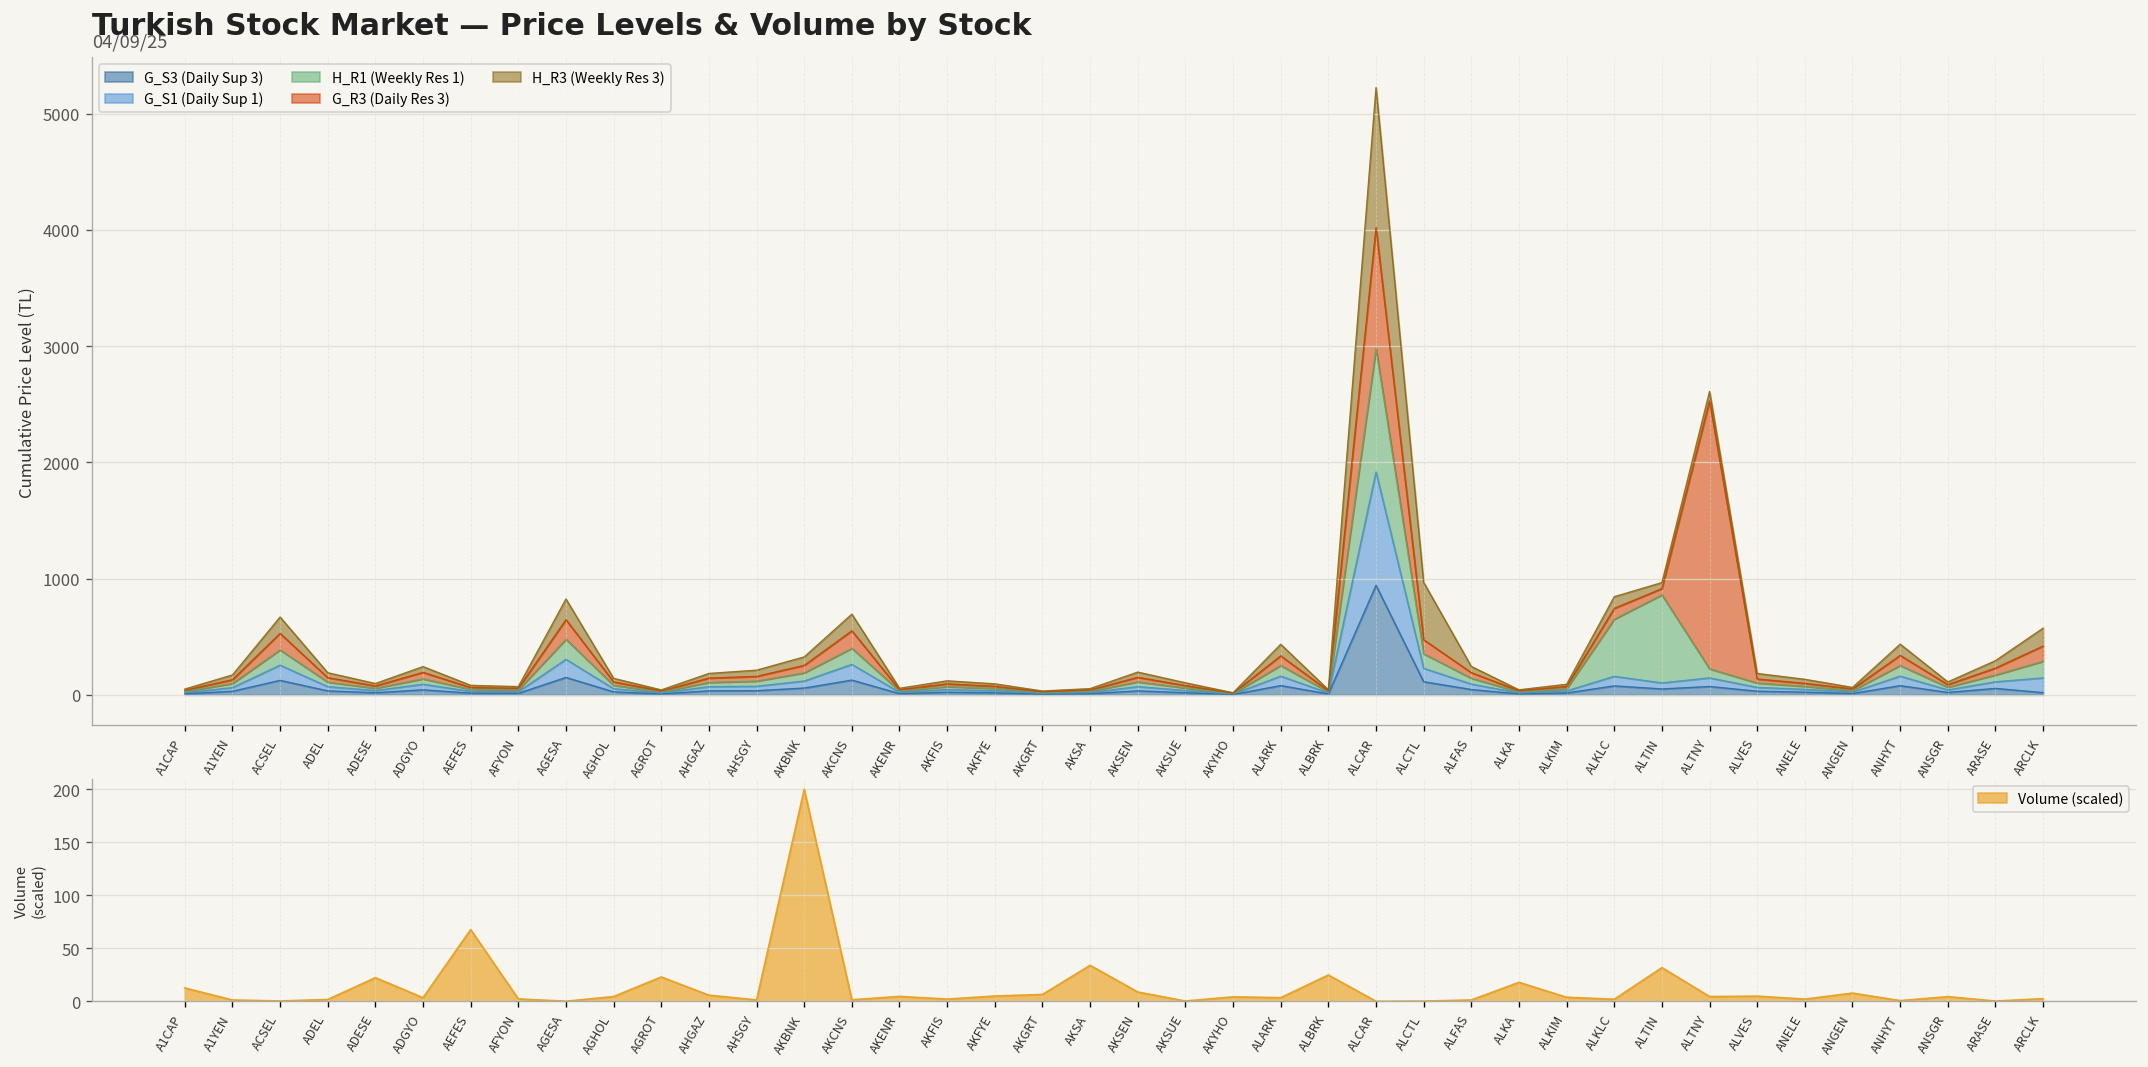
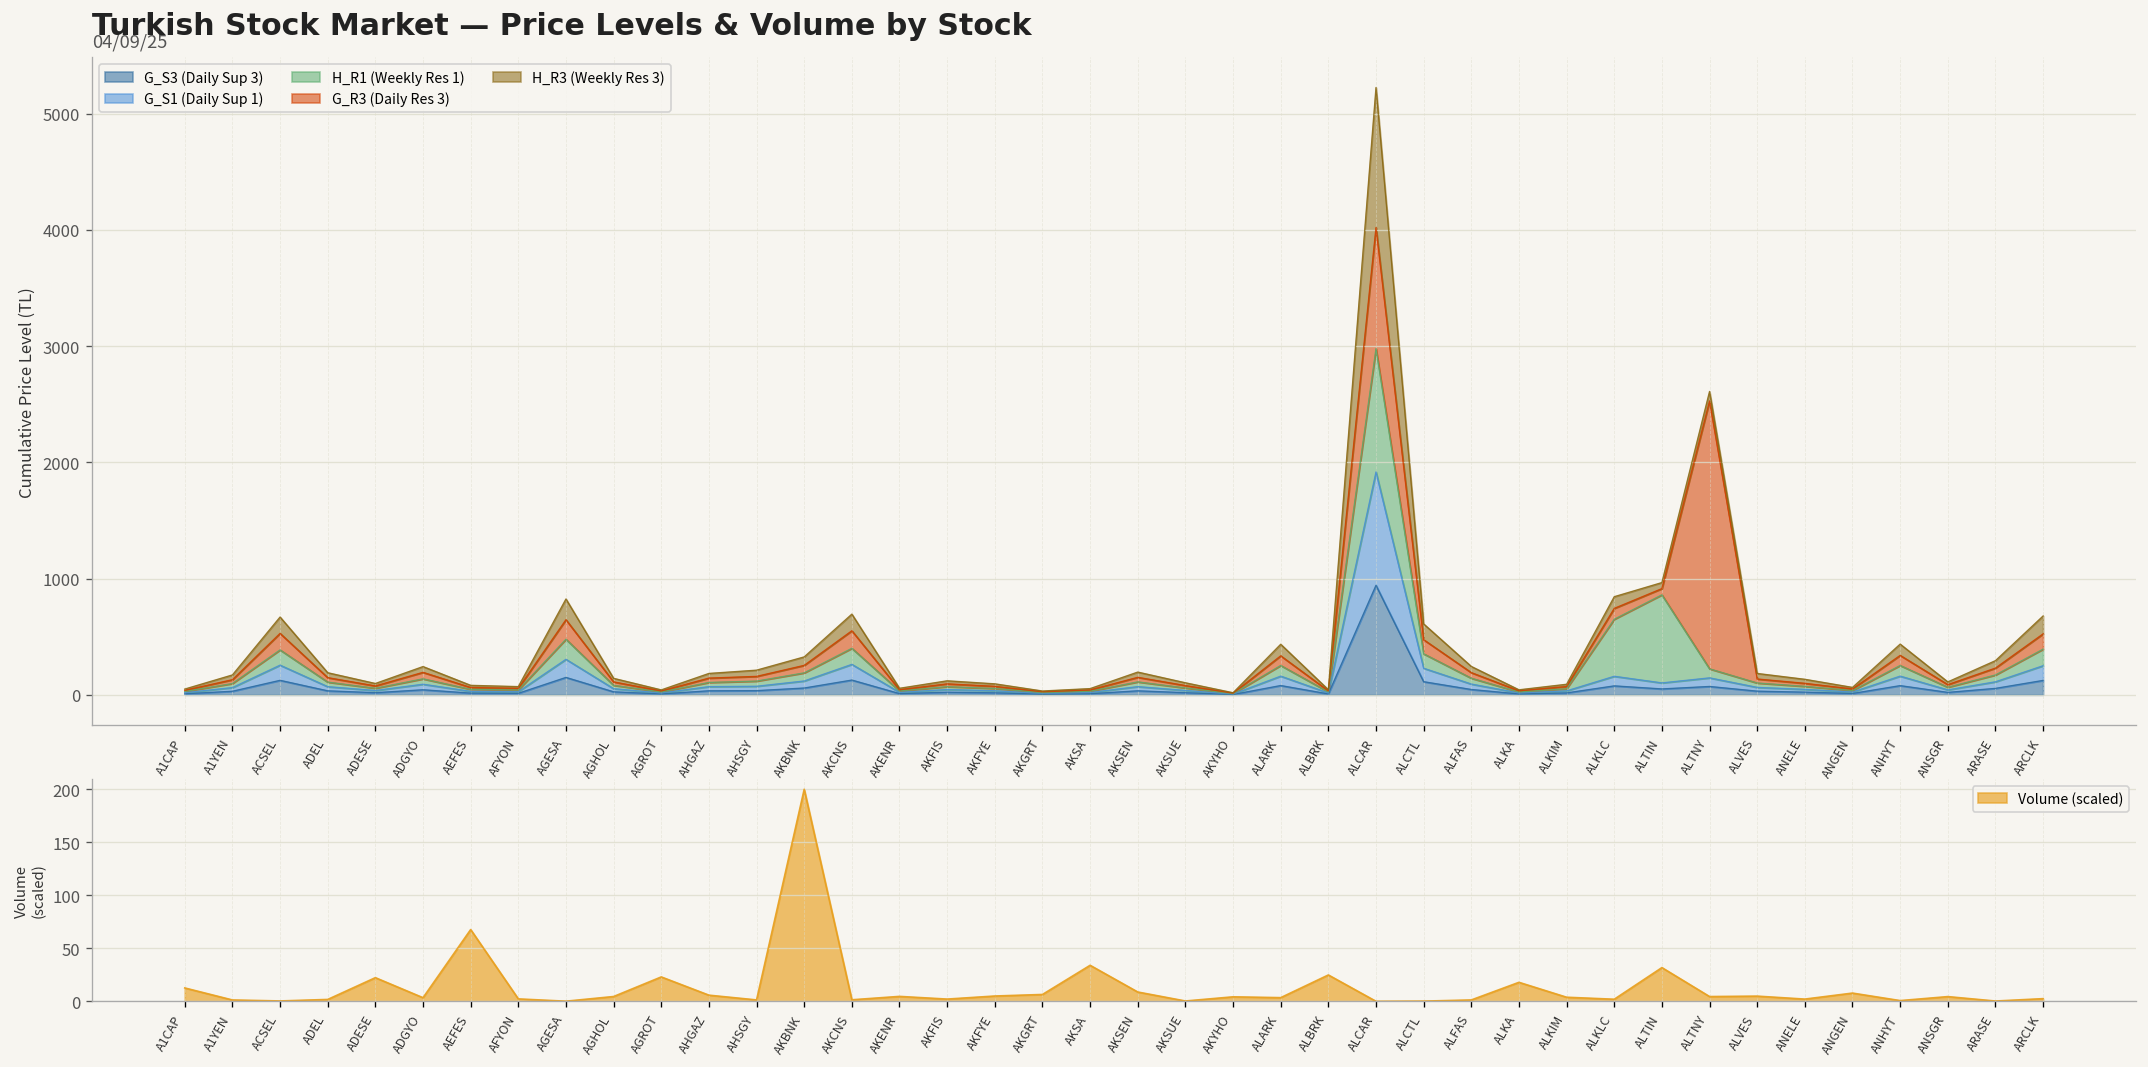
Turkish Stock Market — Price Levels & Volume by Stock, H_R3 (Weekly Res 3), ALCTL: 500 -> 100
Turkish Stock Market — Price Levels & Volume by Stock, G_S3 (Daily Sup 3), ARCLK: 0 -> 100
